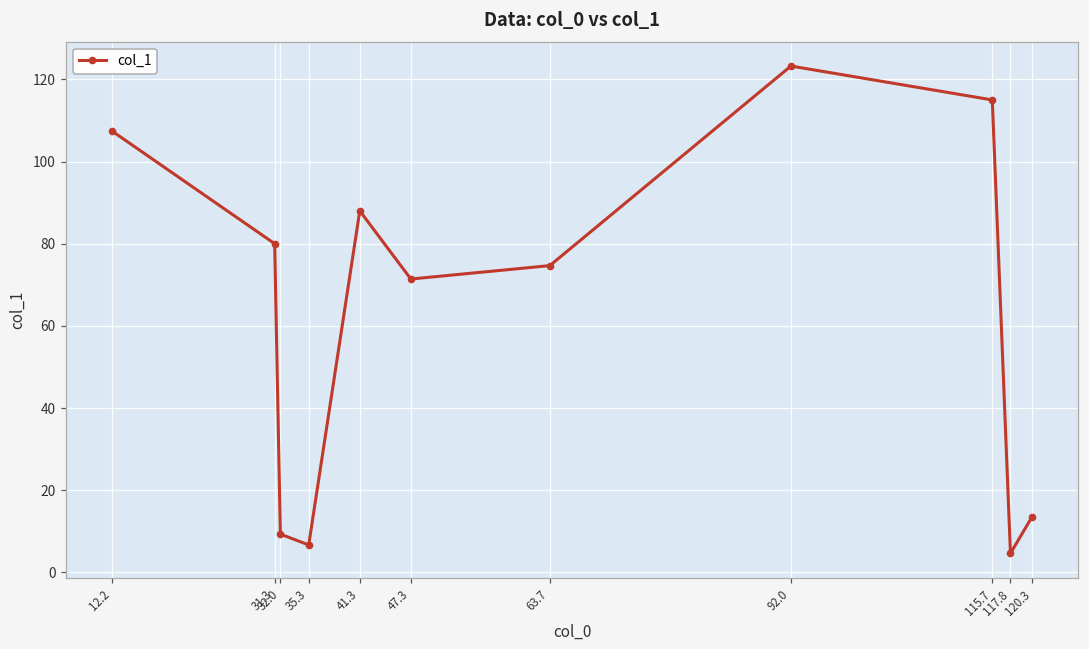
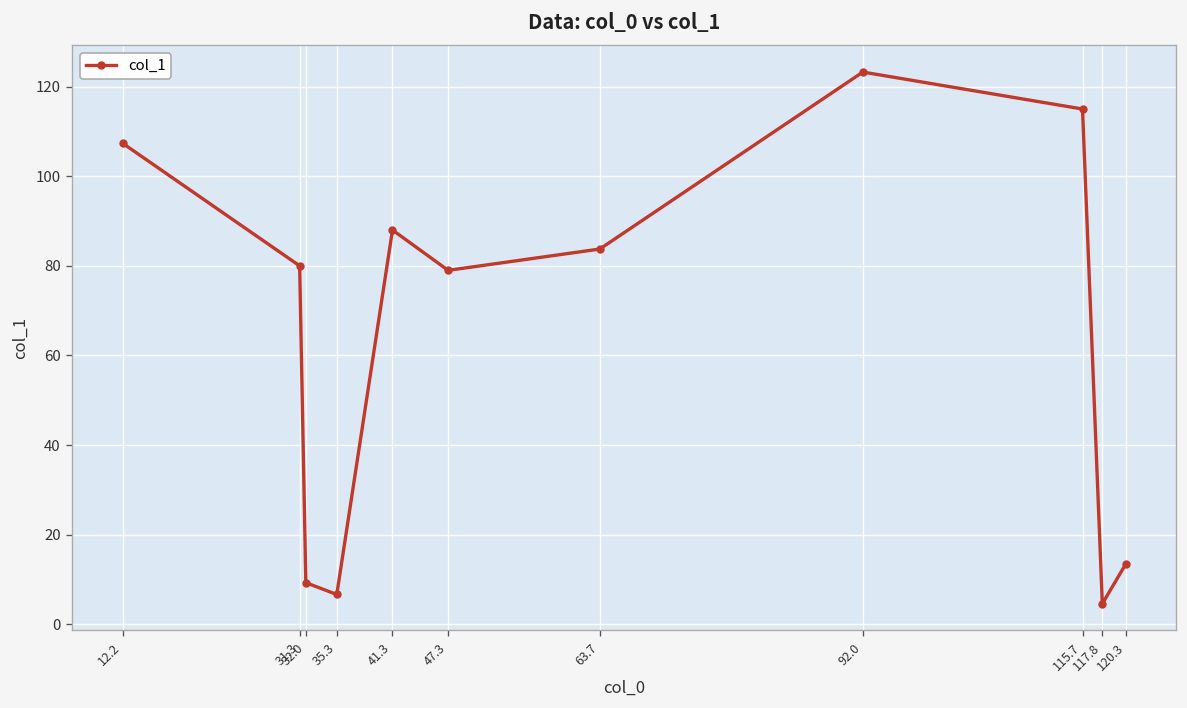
47.3: 71 -> 79
63.7: 75 -> 84
